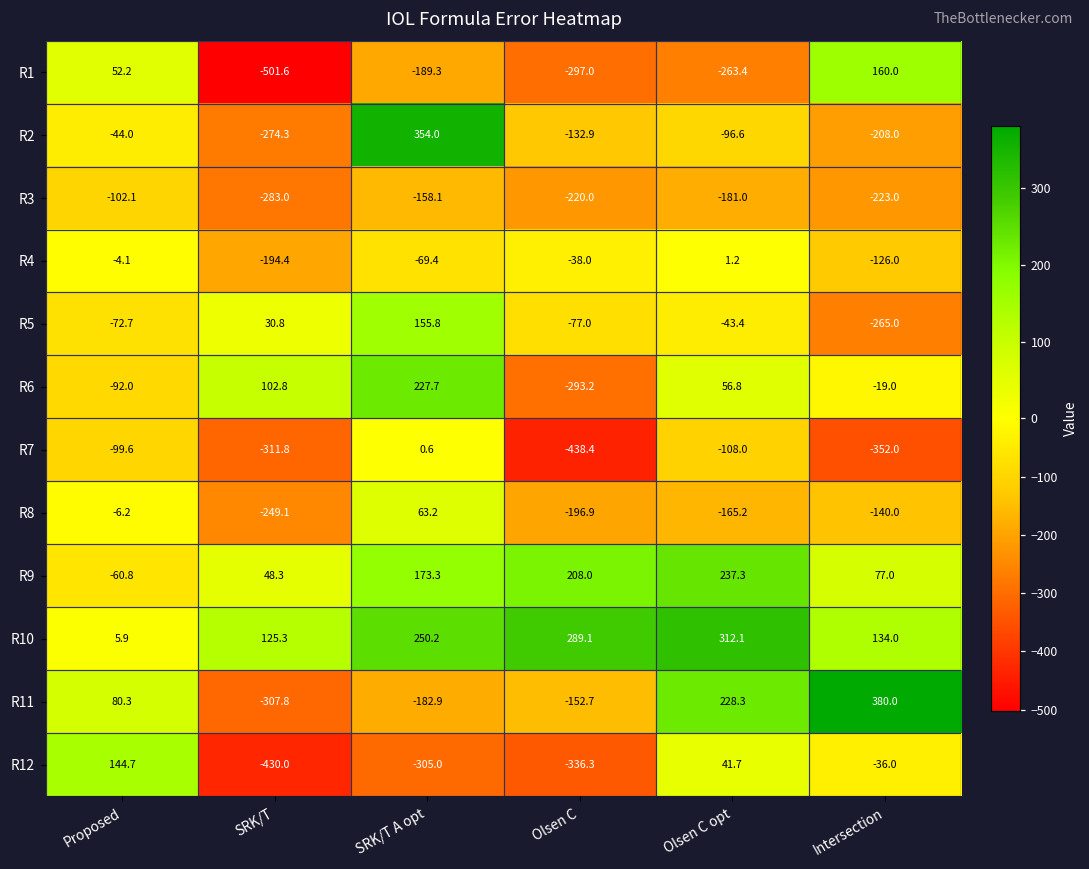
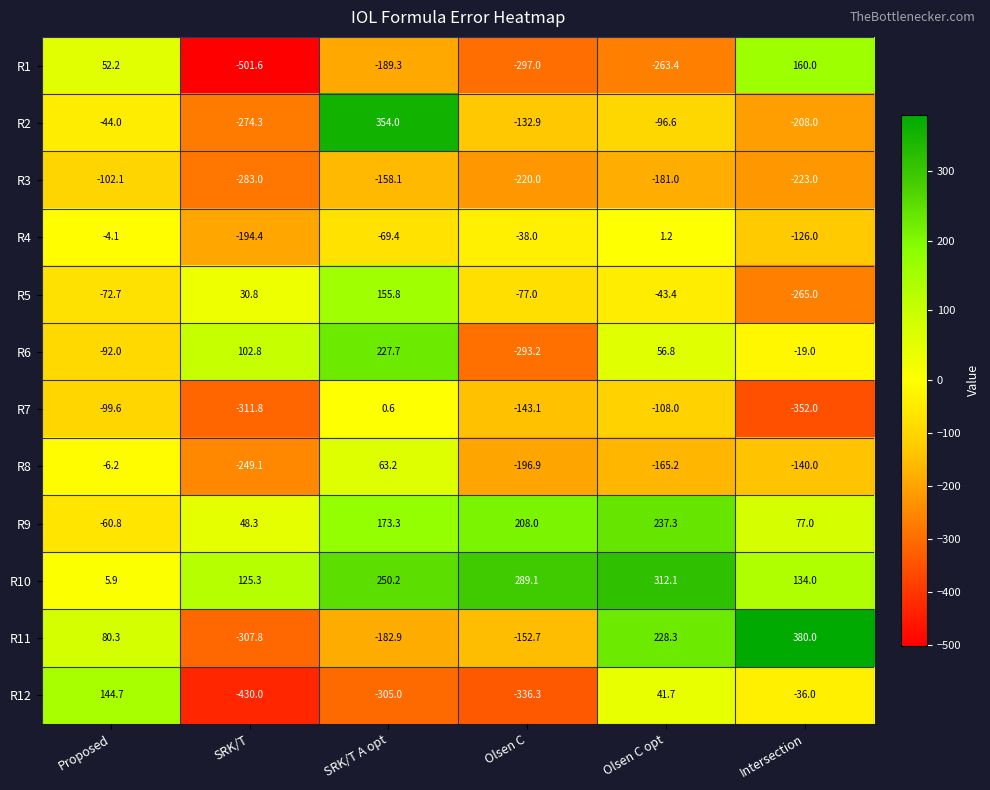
R7, Olsen C: -438.4 -> -143.1
